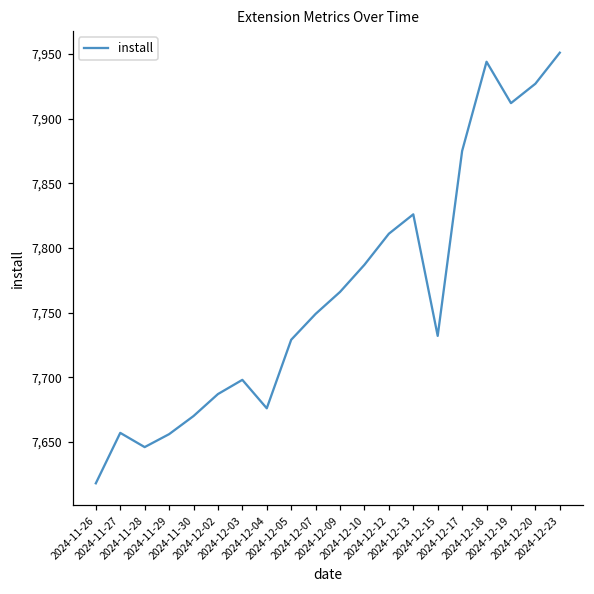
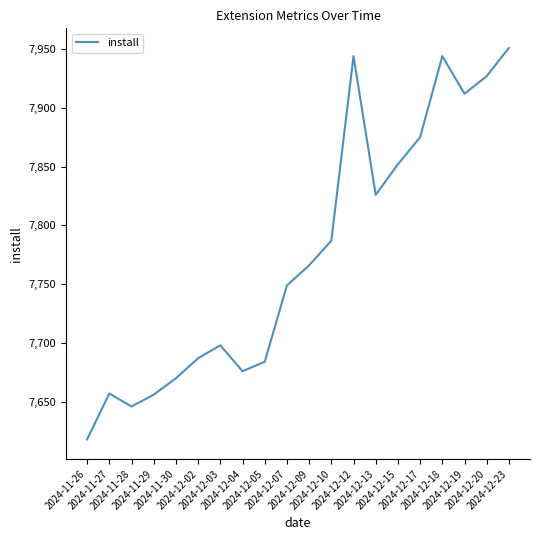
2024-12-05: 7,729 -> 7,684
2024-12-12: 7,811 -> 7,944
2024-12-15: 7,732 -> 7,852
